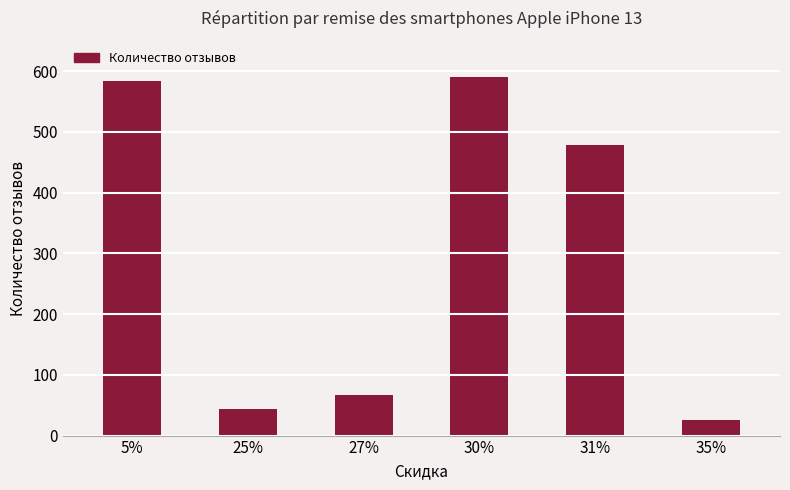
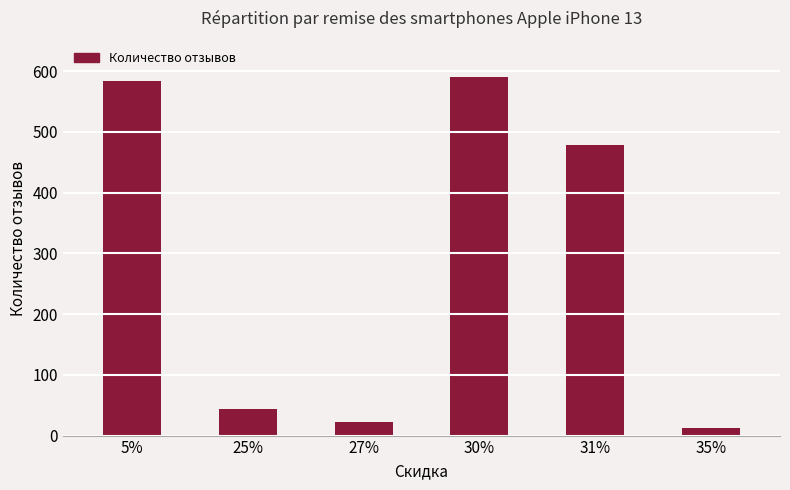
27%: 70 -> 20
35%: 30 -> 10
